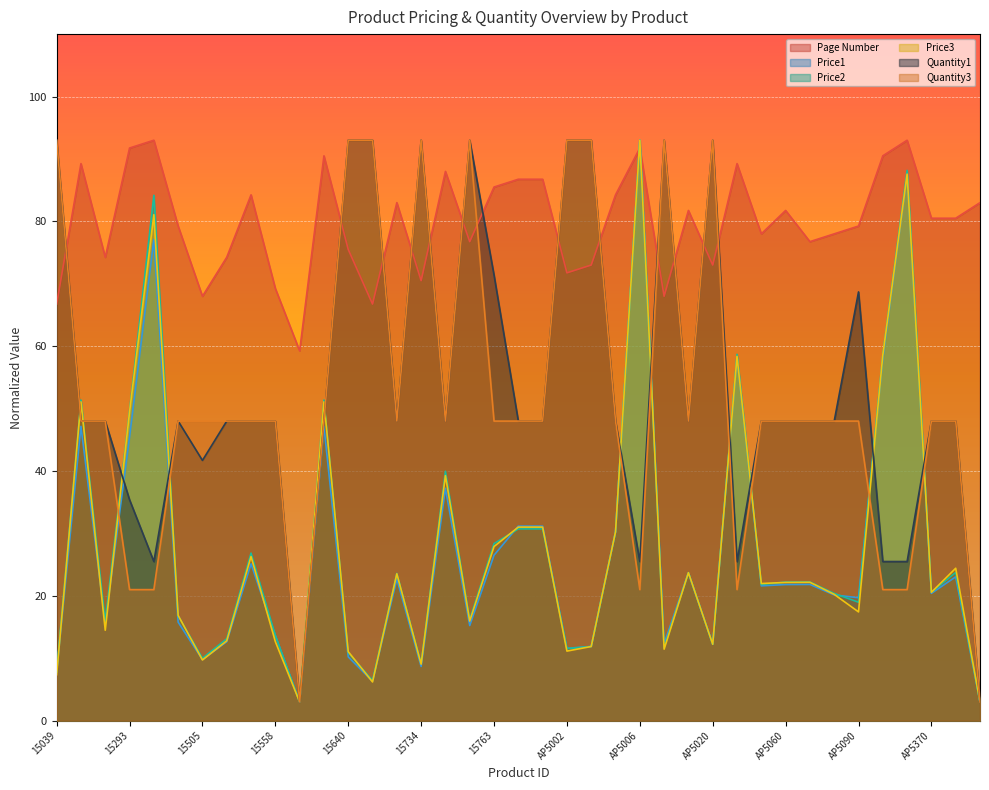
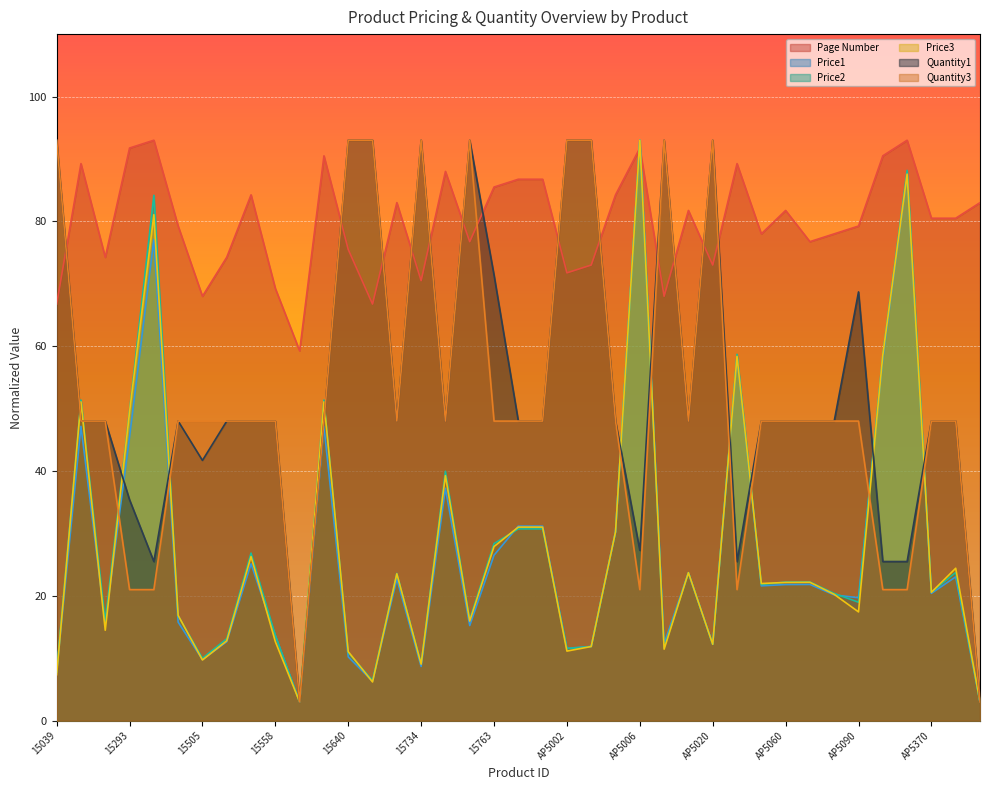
Quantity1, AP5006: 26 -> 27
